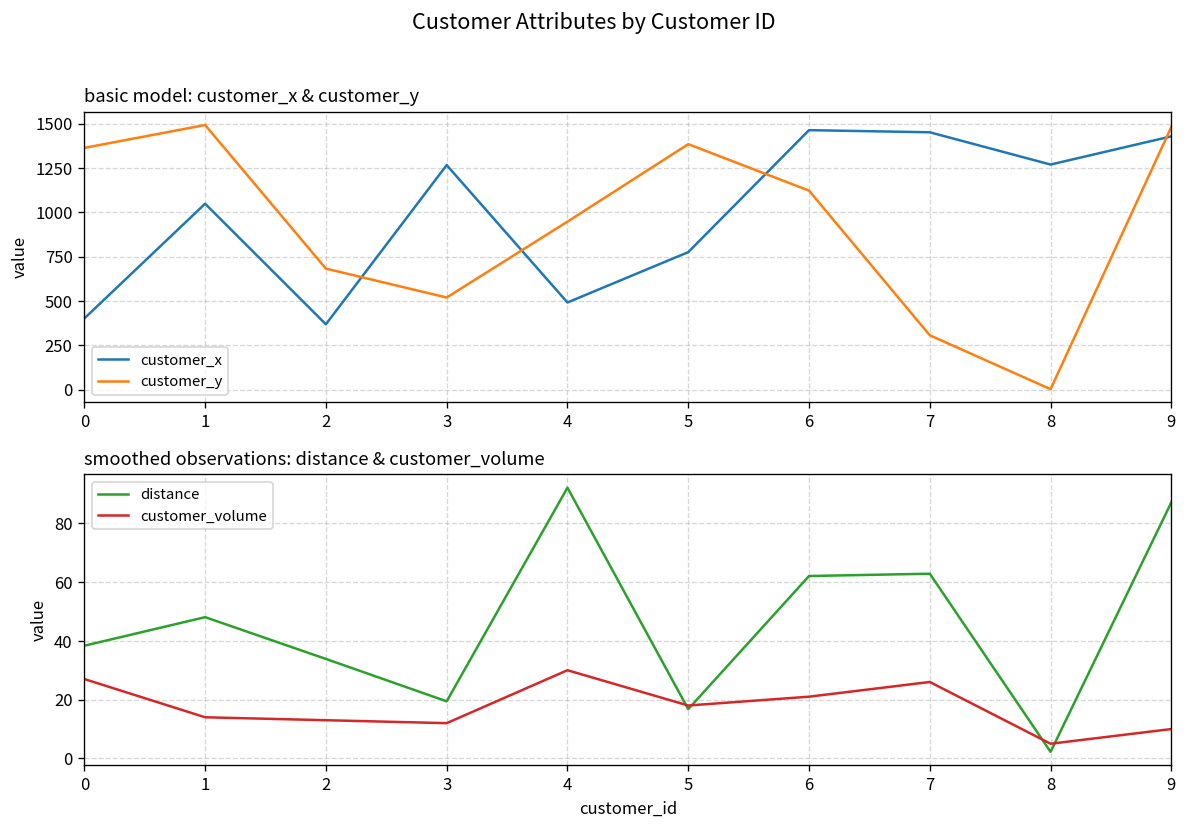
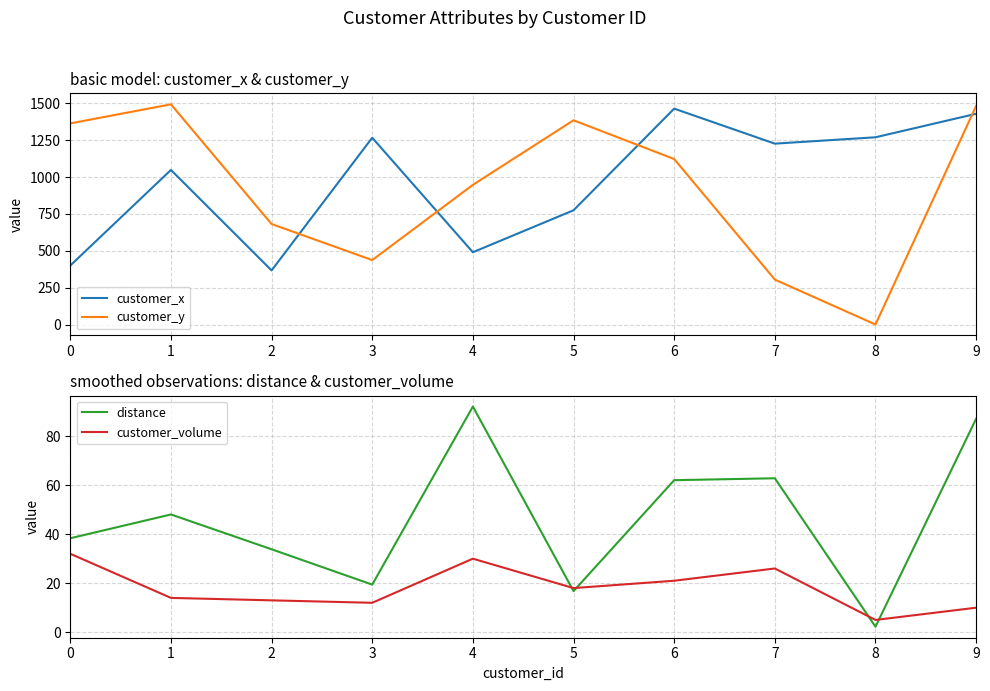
basic model: customer_x & customer_y, customer_y, 3: 520 -> 440
basic model: customer_x & customer_y, customer_x, 7: 1450 -> 1230
smoothed observations: distance & customer_volume, customer_volume, 0: 27 -> 32
